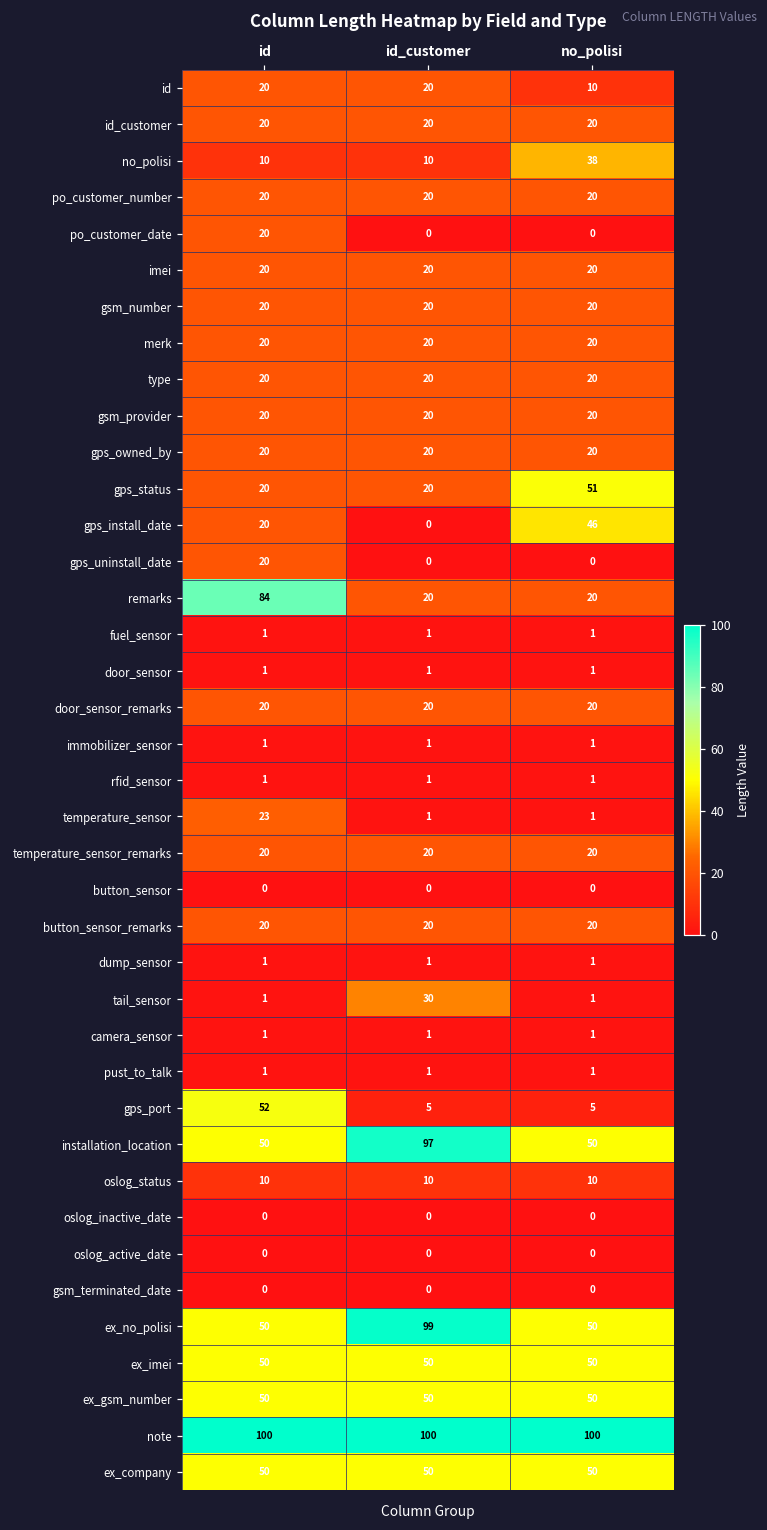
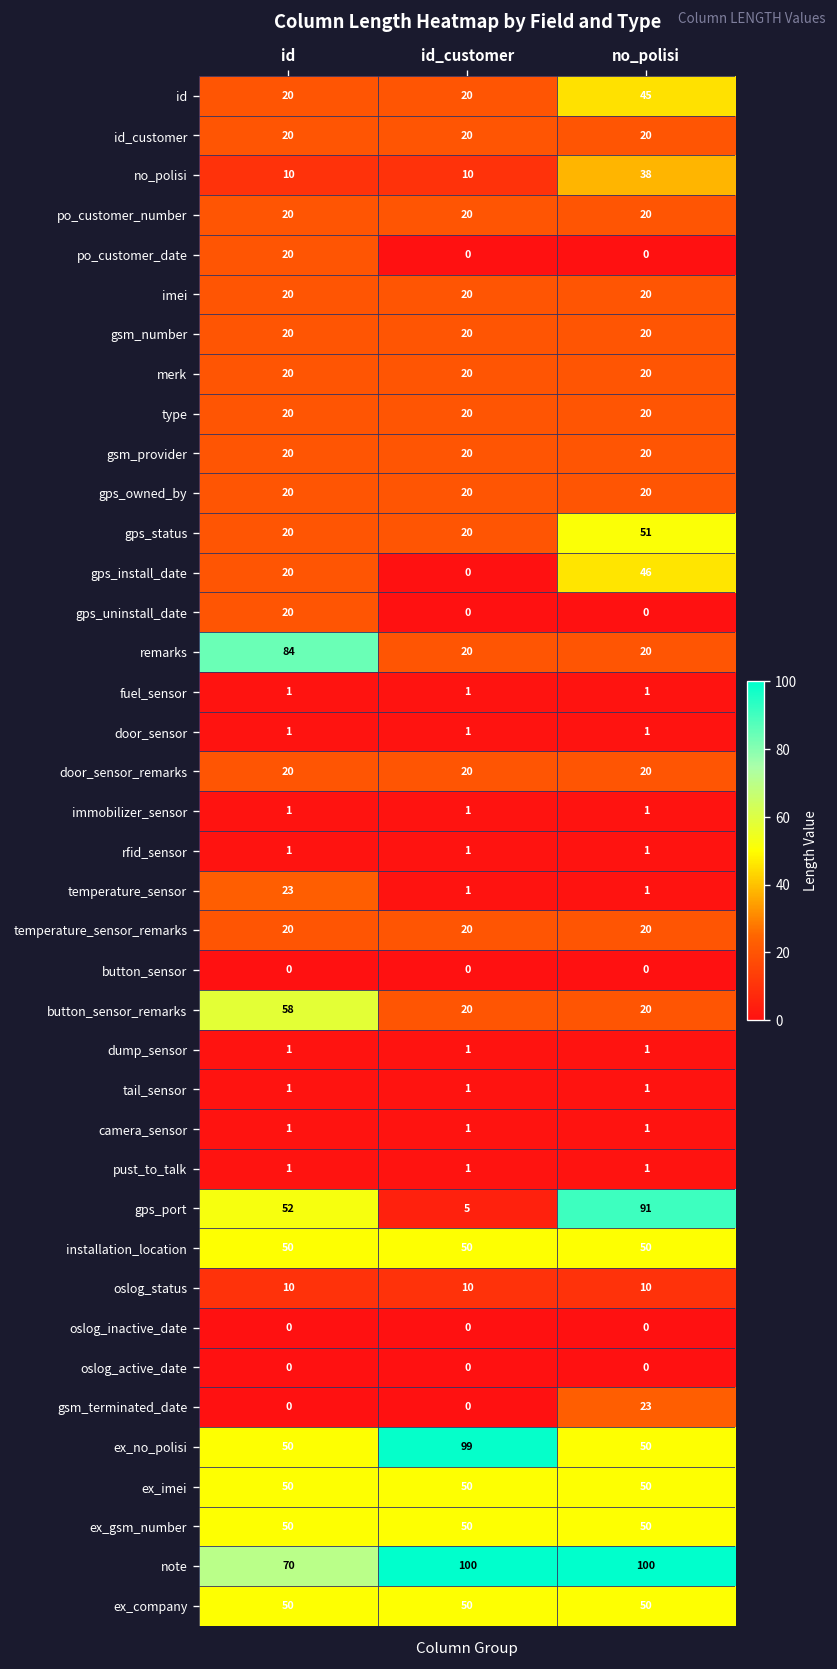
id, no_polisi: 10 -> 45
button_sensor_remarks, id: 20 -> 58
tail_sensor, id_customer: 30 -> 1
gps_port, no_polisi: 5 -> 91
installation_location, id_customer: 97 -> 50
gsm_terminated_date, no_polisi: 0 -> 23
note, id: 100 -> 70
